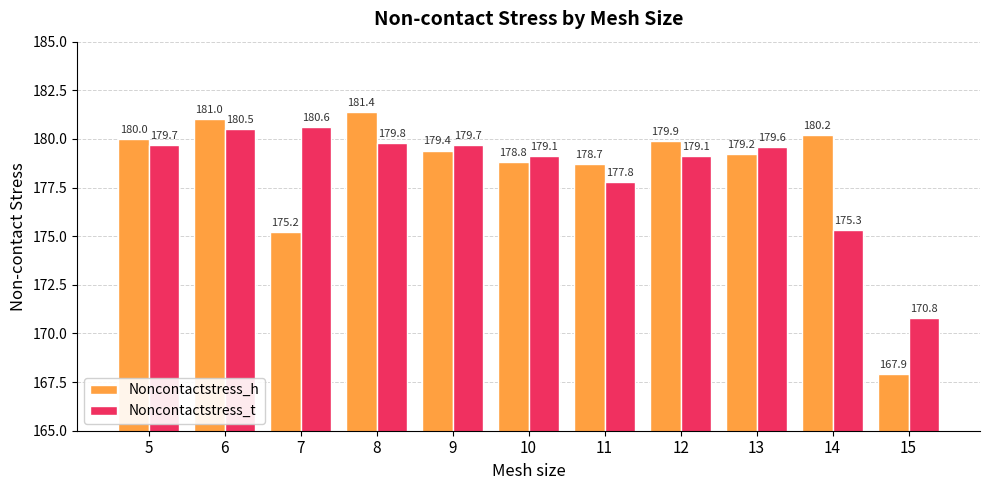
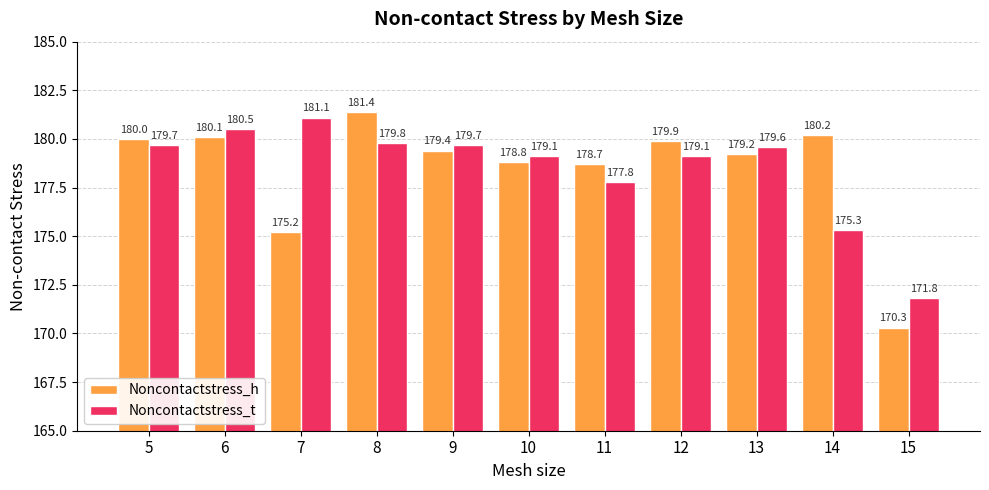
Noncontactstress_h, 6: 181.0 -> 180.1
Noncontactstress_t, 7: 180.6 -> 181.1
Noncontactstress_h, 15: 167.9 -> 170.3
Noncontactstress_t, 15: 170.8 -> 171.8
